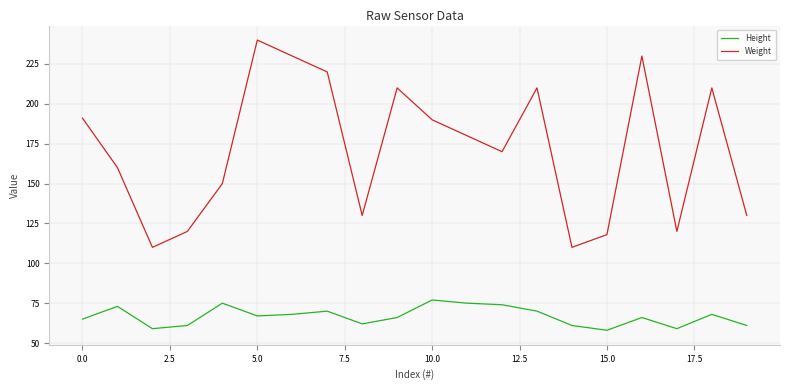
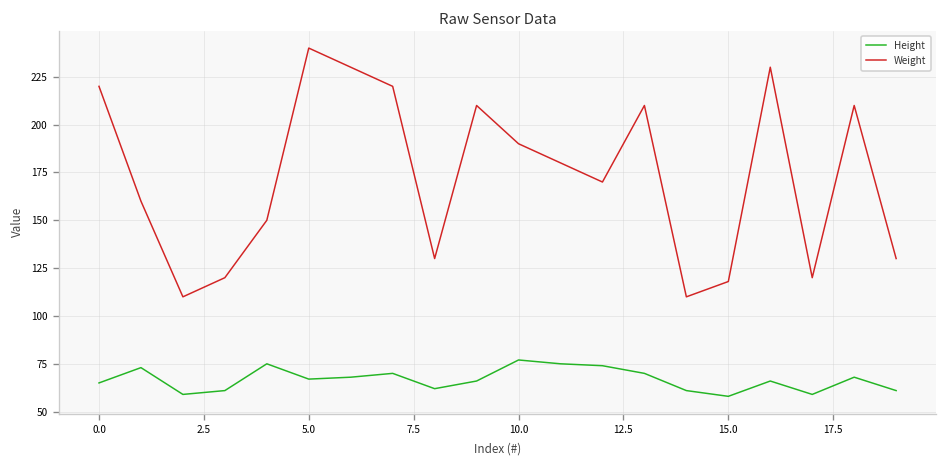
Weight, 0.0: 191 -> 220
